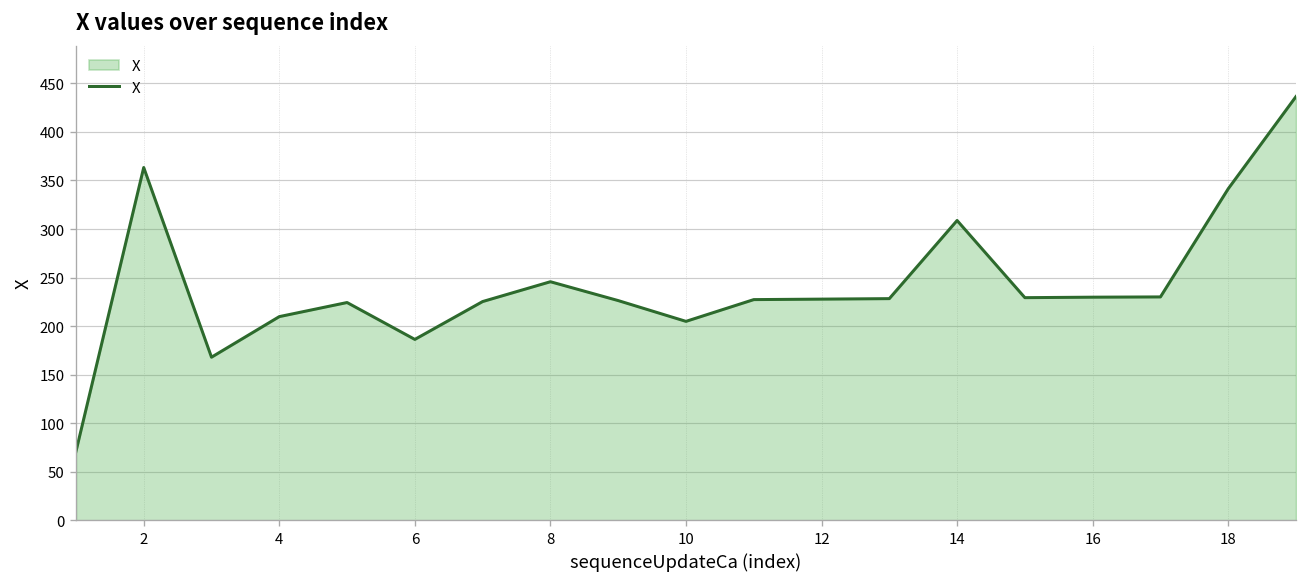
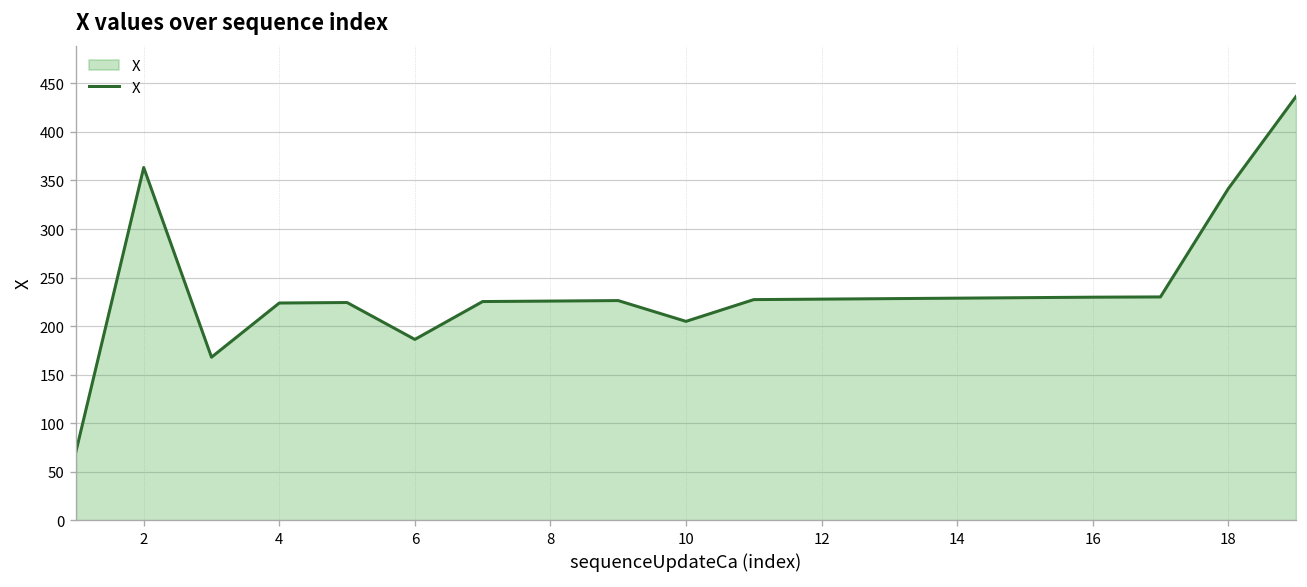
4: 210 -> 220
8: 250 -> 230
14: 310 -> 230
